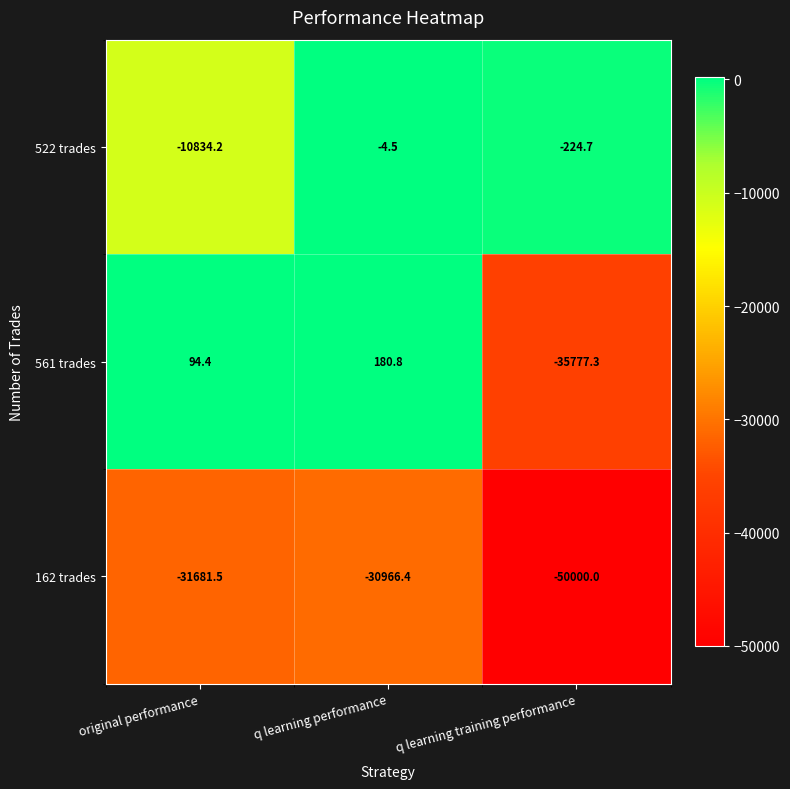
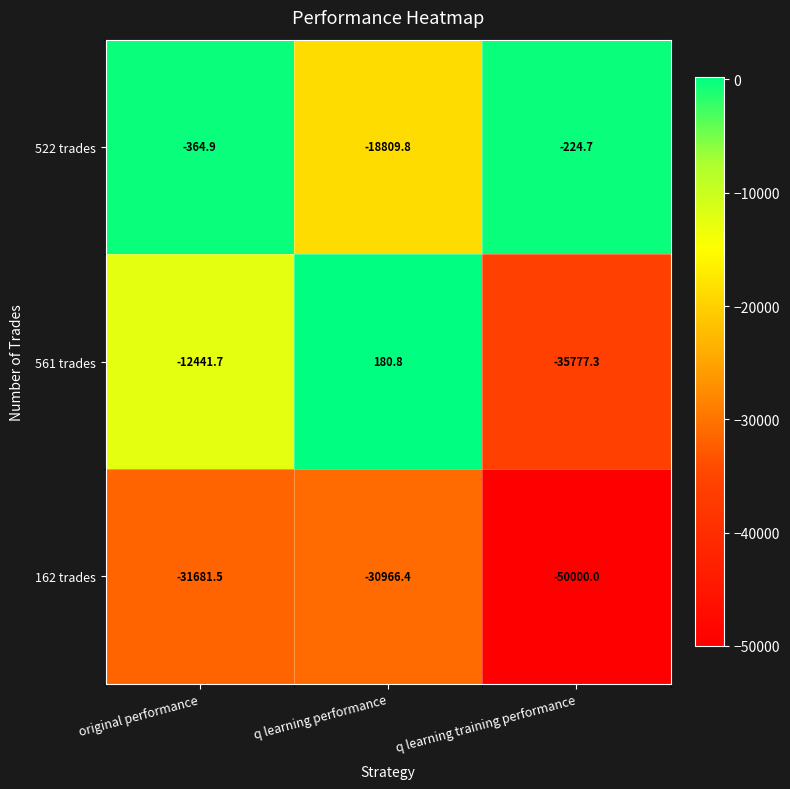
522 trades, original performance: -10834.2 -> -364.9
522 trades, q learning performance: -4.5 -> -18809.8
561 trades, original performance: 94.4 -> -12441.7
